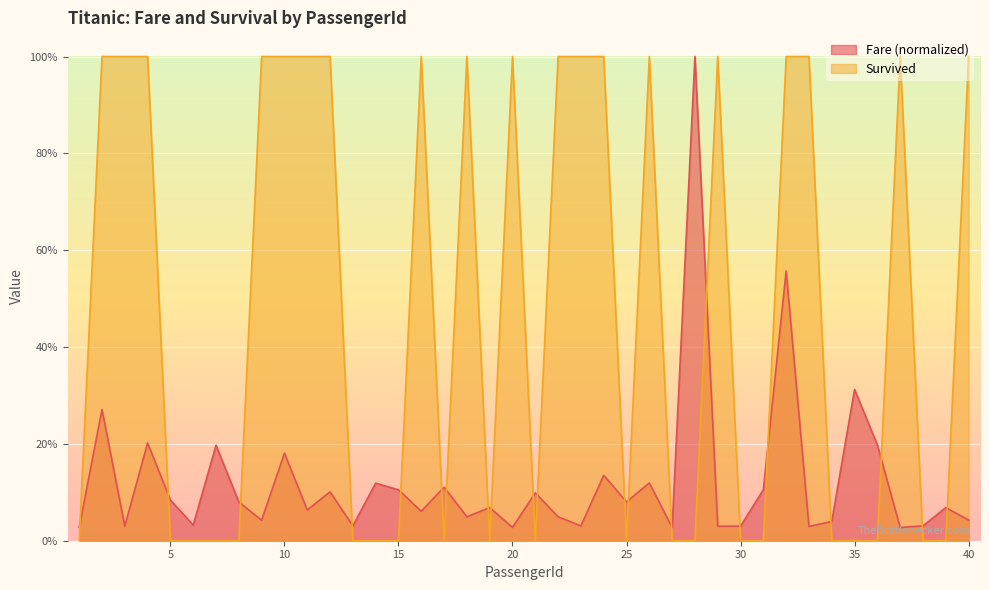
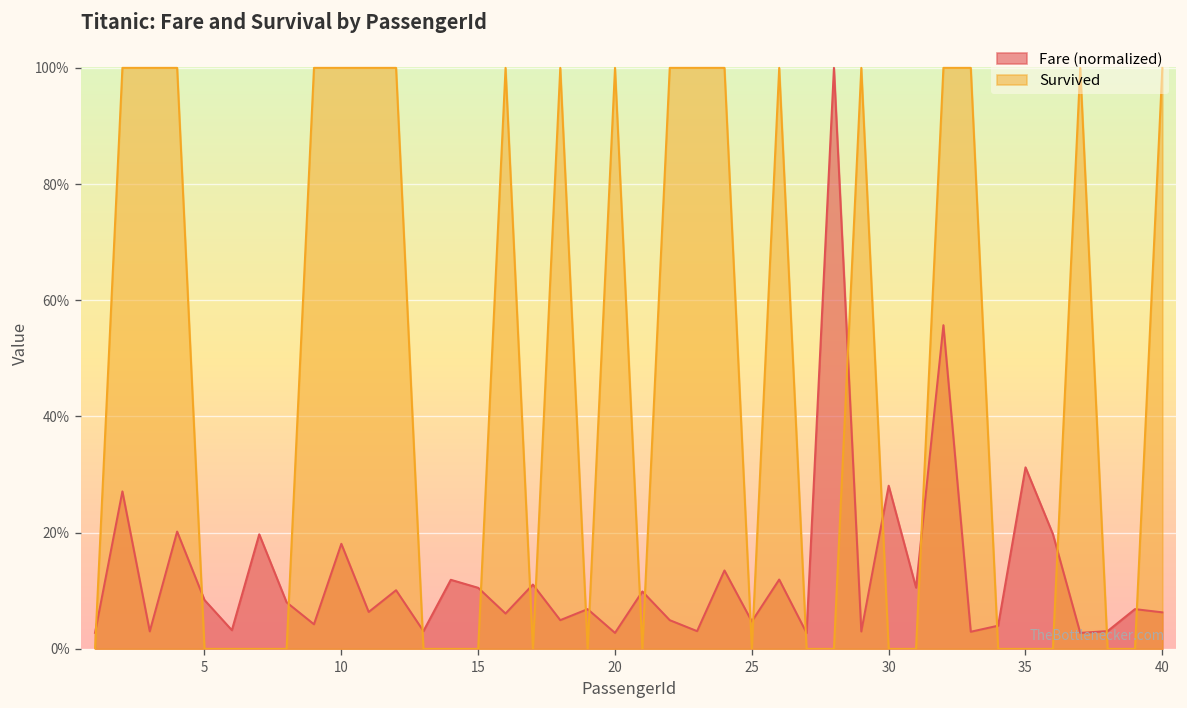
Fare (normalized), 25: 8% -> 5%
Fare (normalized), 30: 3% -> 28%
Fare (normalized), 40: 4% -> 6%
